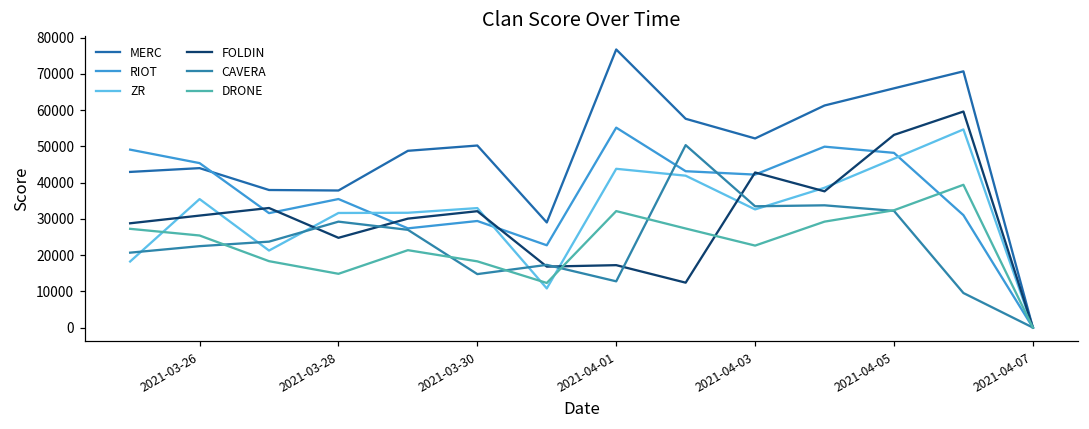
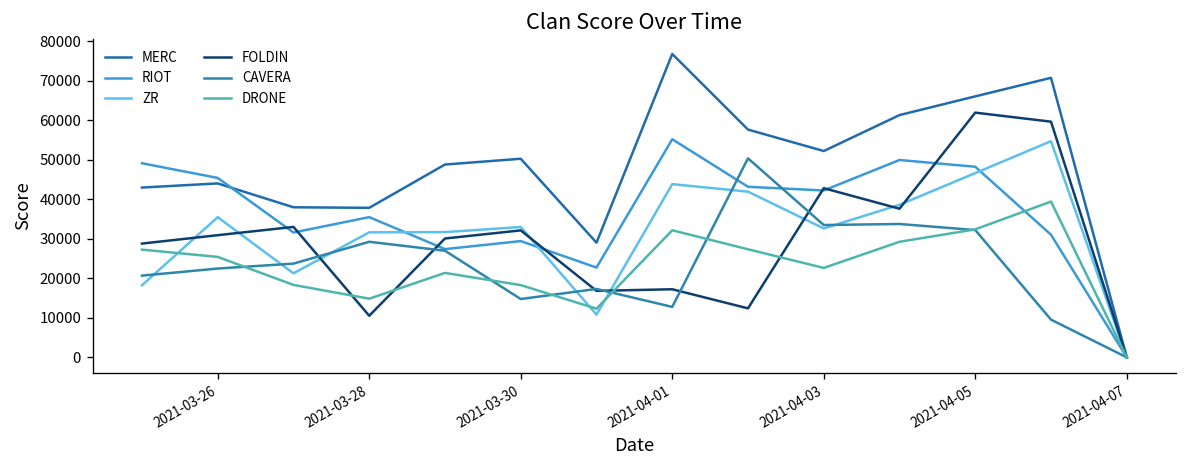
FOLDIN, 2021-03-28: 25000 -> 11000
FOLDIN, 2021-04-05: 53000 -> 62000
